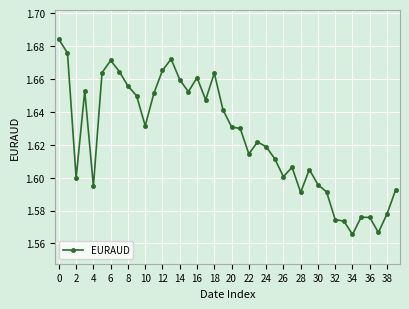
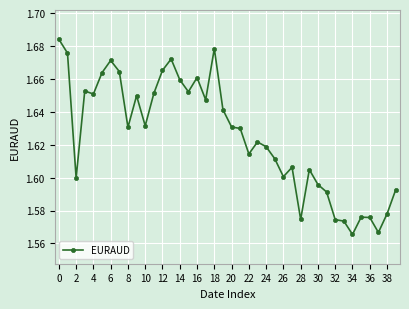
4: 1.595 -> 1.651
8: 1.656 -> 1.631
18: 1.664 -> 1.678
28: 1.591 -> 1.575
